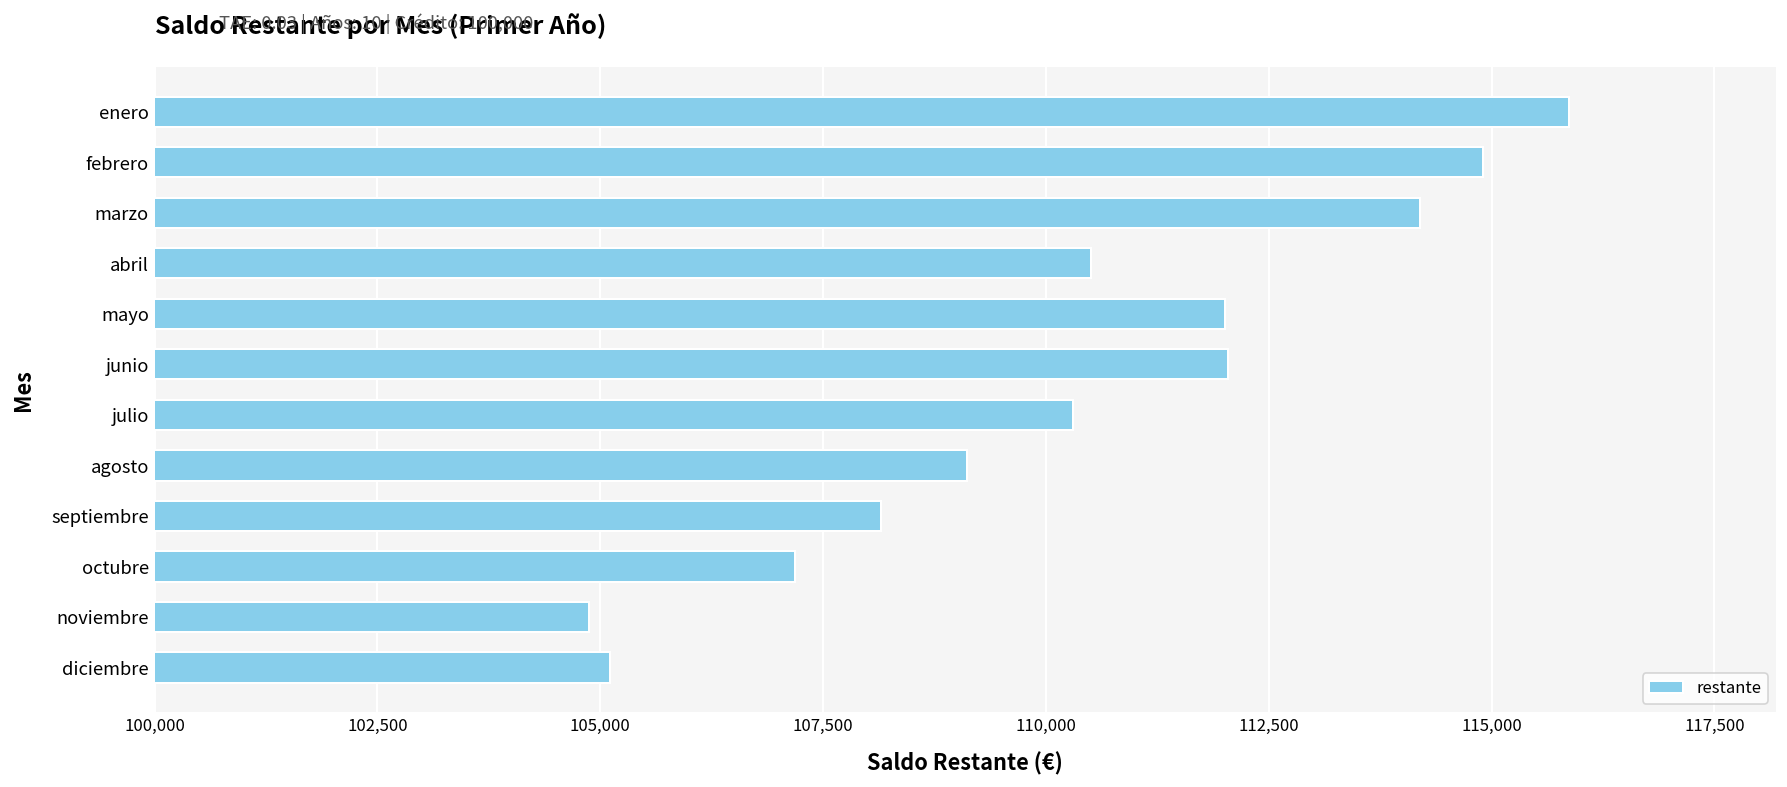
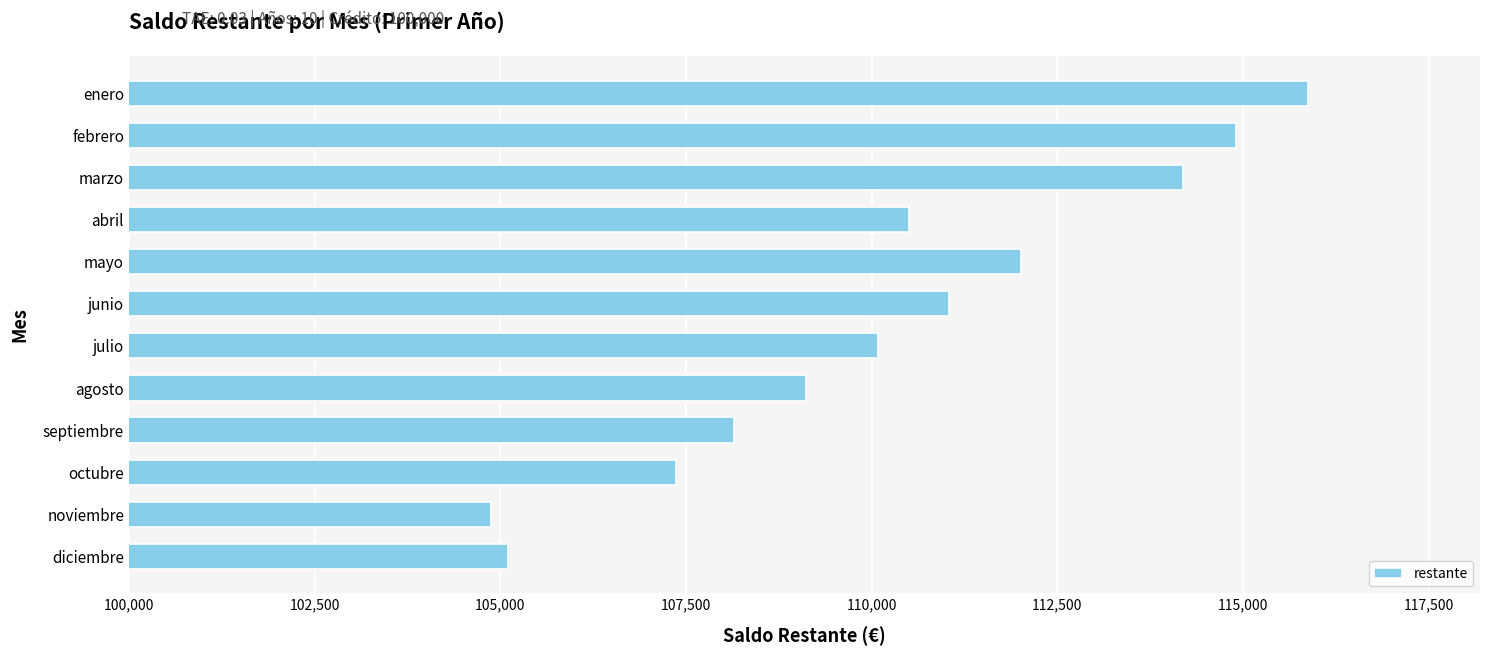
junio: 112,000 -> 111,000
julio: 110,300 -> 110,100
octubre: 107,200 -> 107,400
